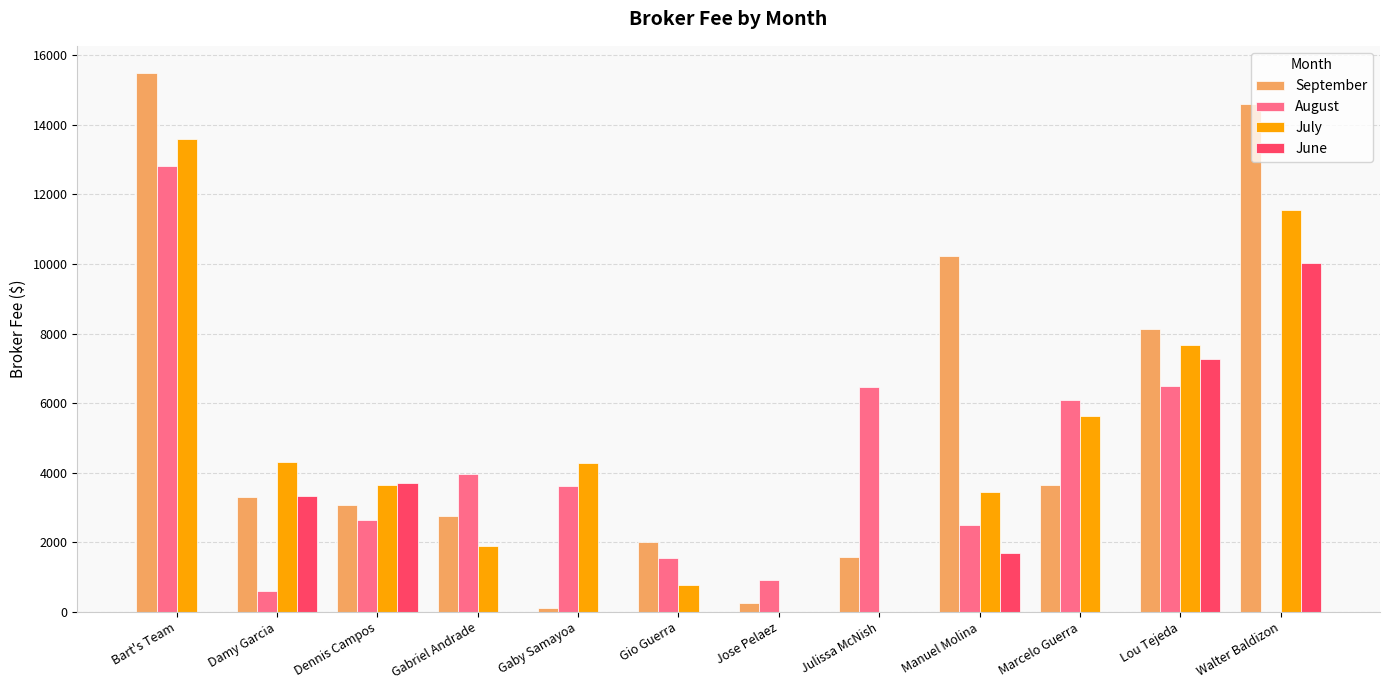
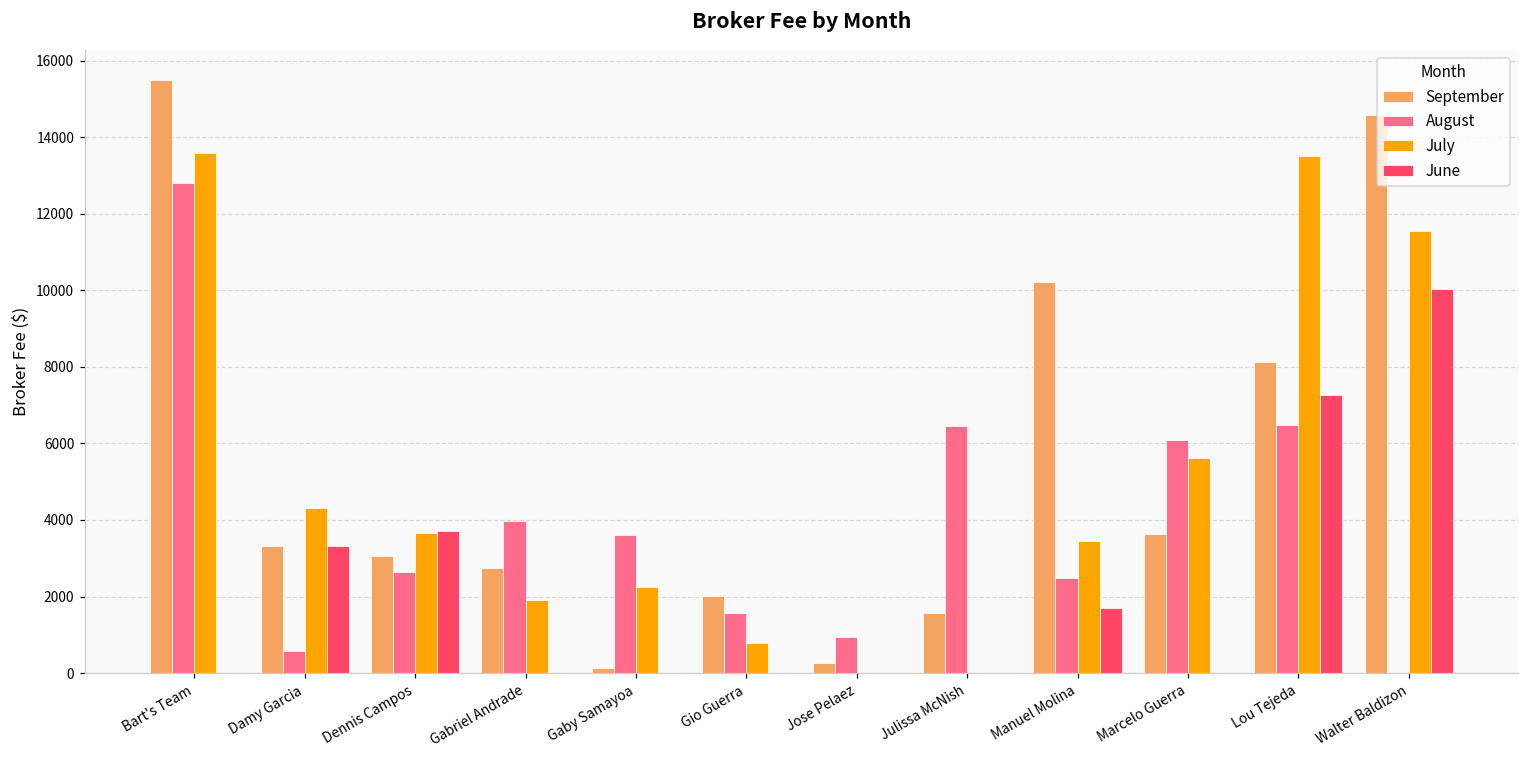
July, Gaby Samayoa: 4300 -> 2200
July, Lou Tejeda: 7700 -> 13500
